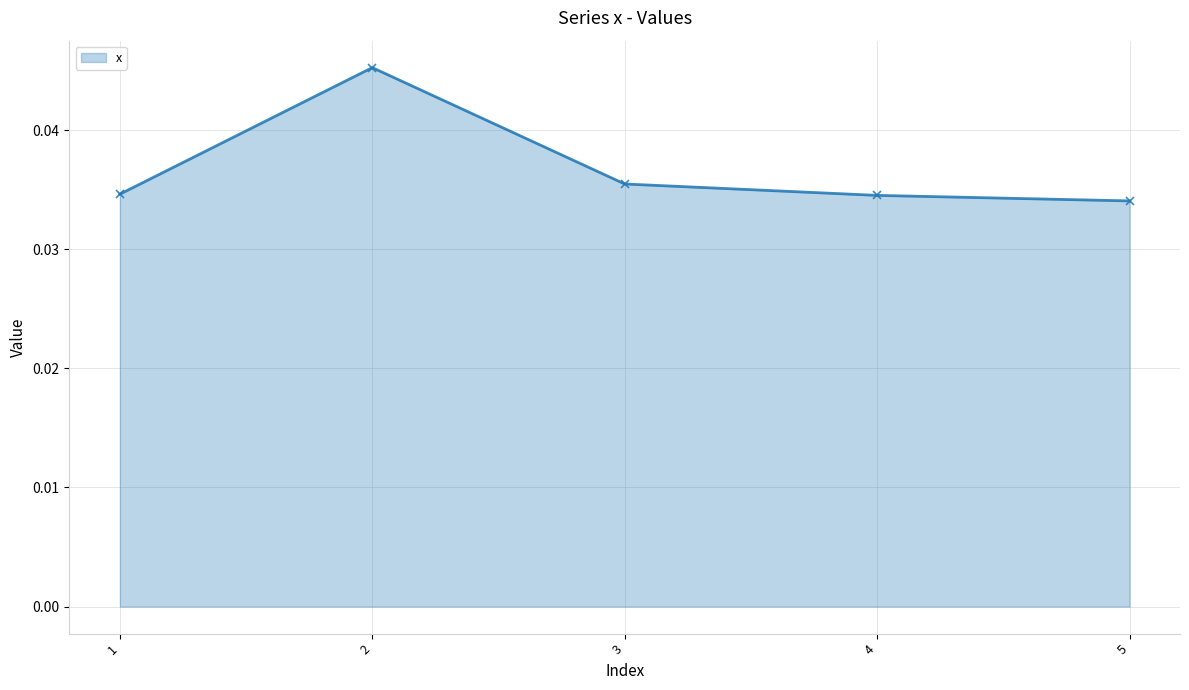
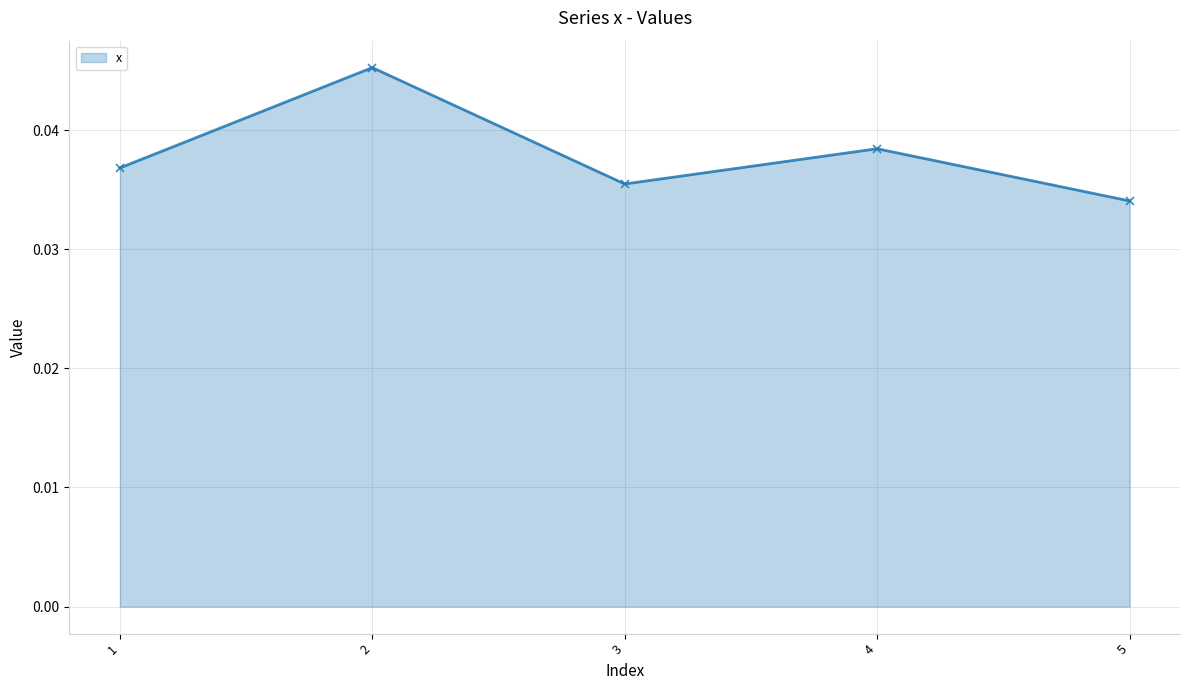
1: 0.0346 -> 0.0368
4: 0.0345 -> 0.0384
